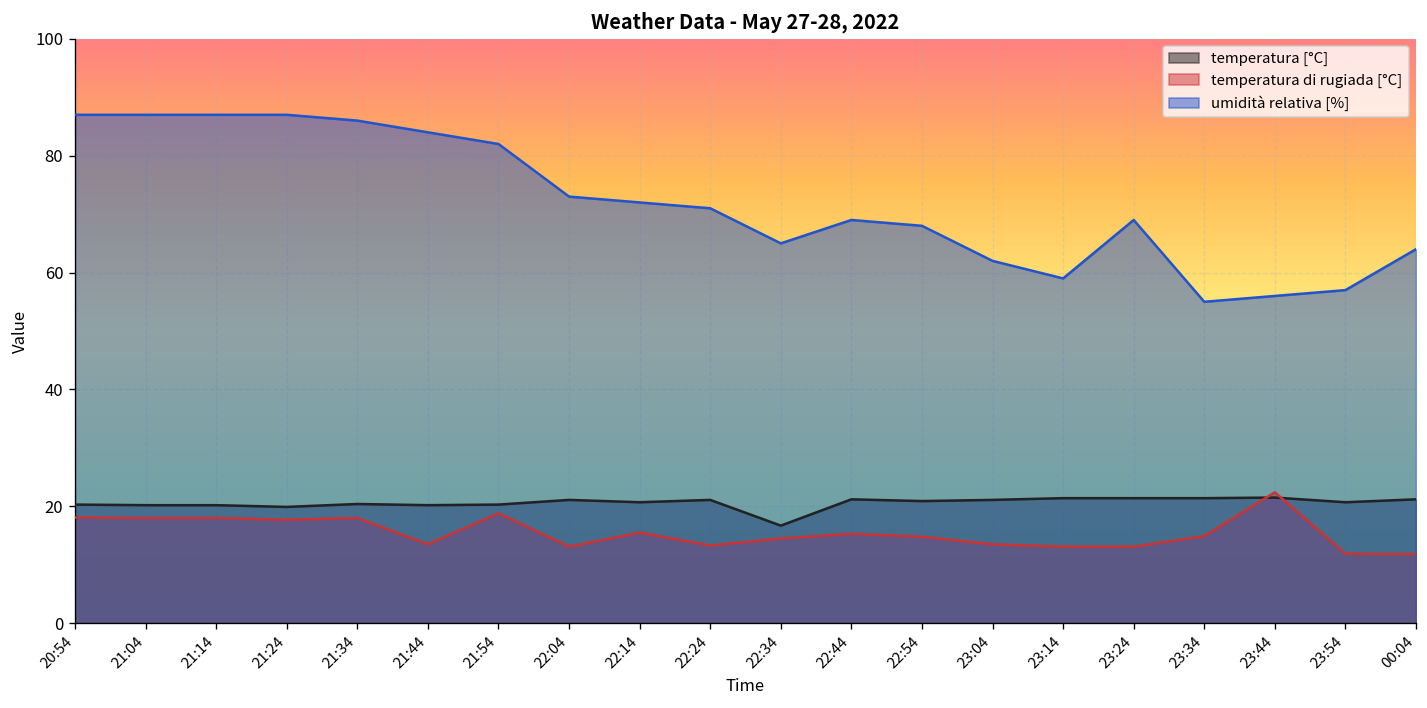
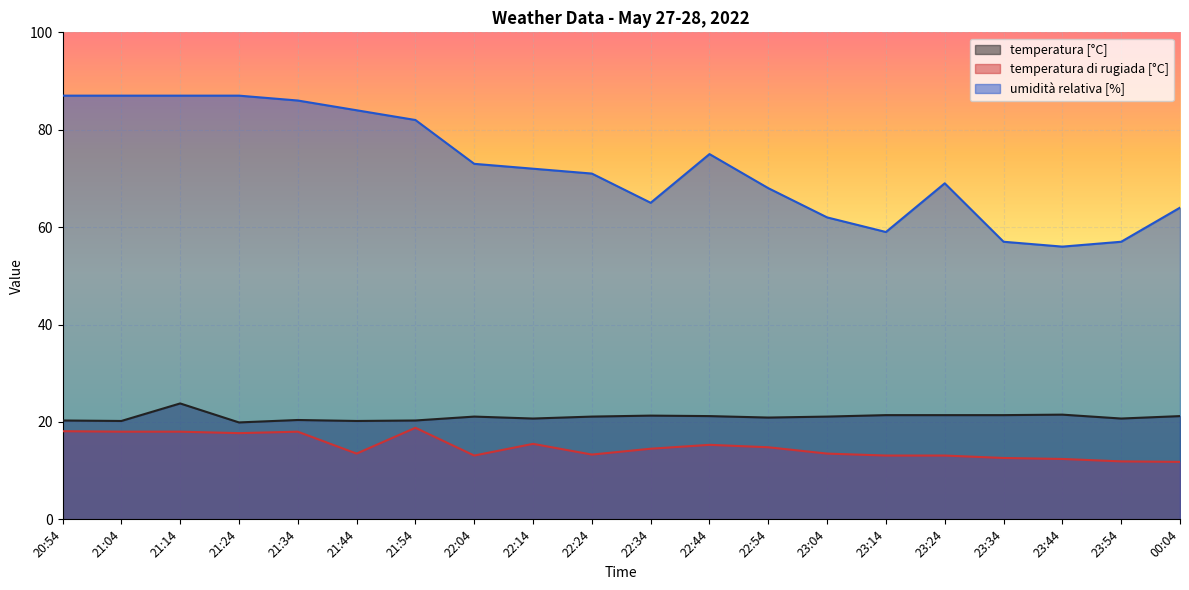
temperatura [°C], 21:14: 20 -> 24
temperatura [°C], 22:34: 17 -> 21
umidità relativa [%], 22:44: 69 -> 75
temperatura di rugiada [°C], 23:34: 15 -> 13
umidità relativa [%], 23:34: 55 -> 57
temperatura di rugiada [°C], 23:44: 22 -> 12
